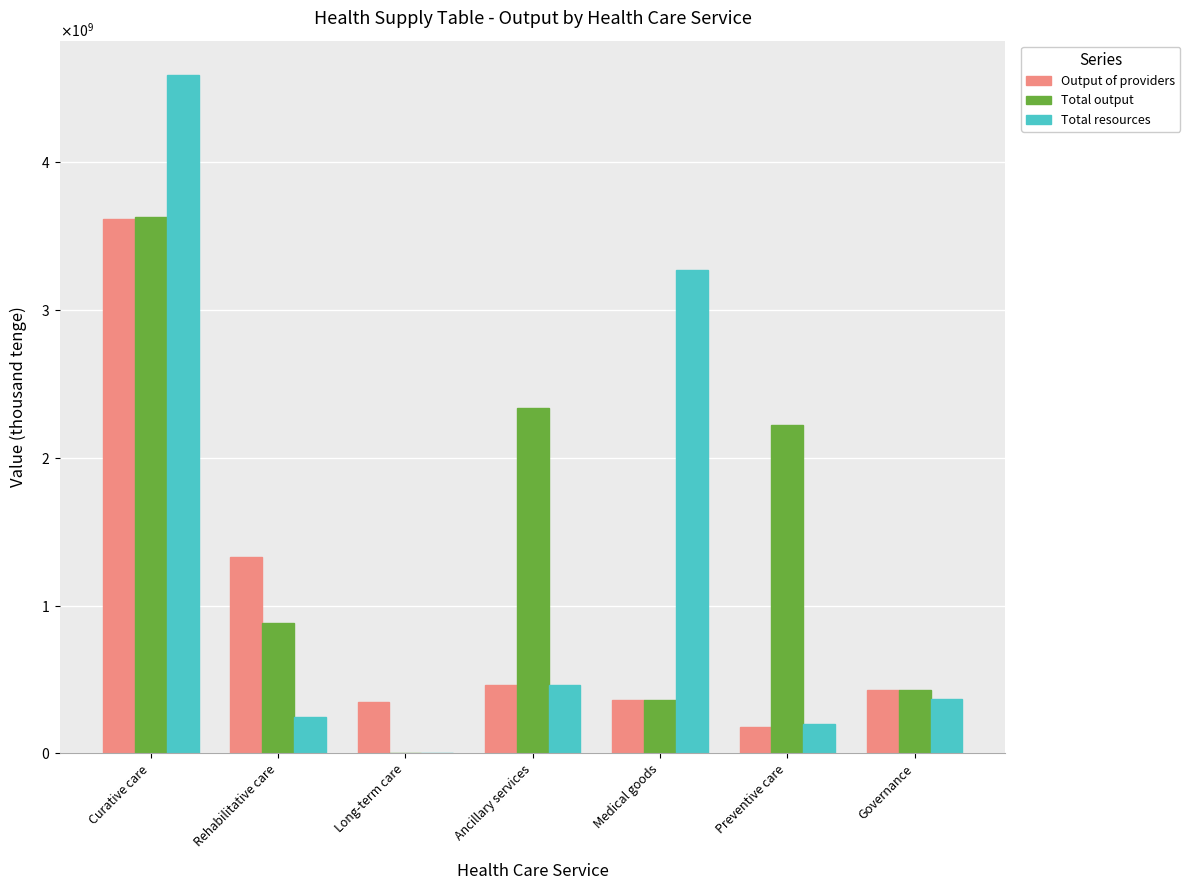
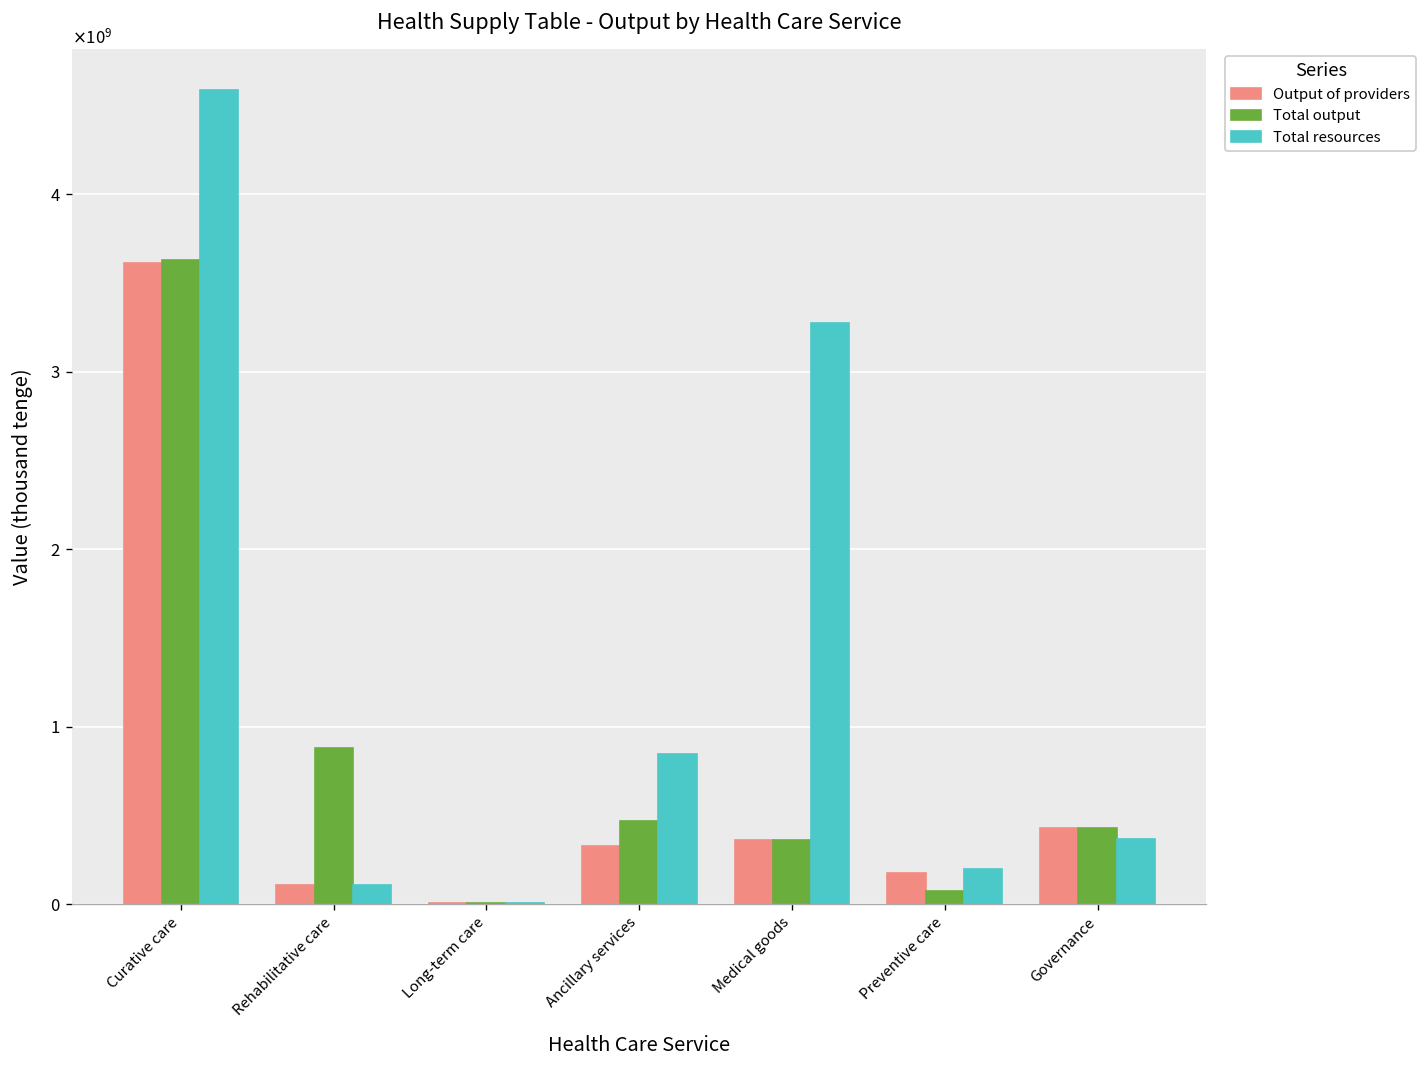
Output of providers, Rehabilitative care: 1330000000 -> 110000000
Total resources, Rehabilitative care: 250000000 -> 110000000
Output of providers, Long-term care: 350000000 -> 0
Output of providers, Ancillary services: 460000000 -> 330000000
Total output, Ancillary services: 2340000000 -> 470000000
Total resources, Ancillary services: 470000000 -> 850000000
Total output, Preventive care: 2220000000 -> 70000000
